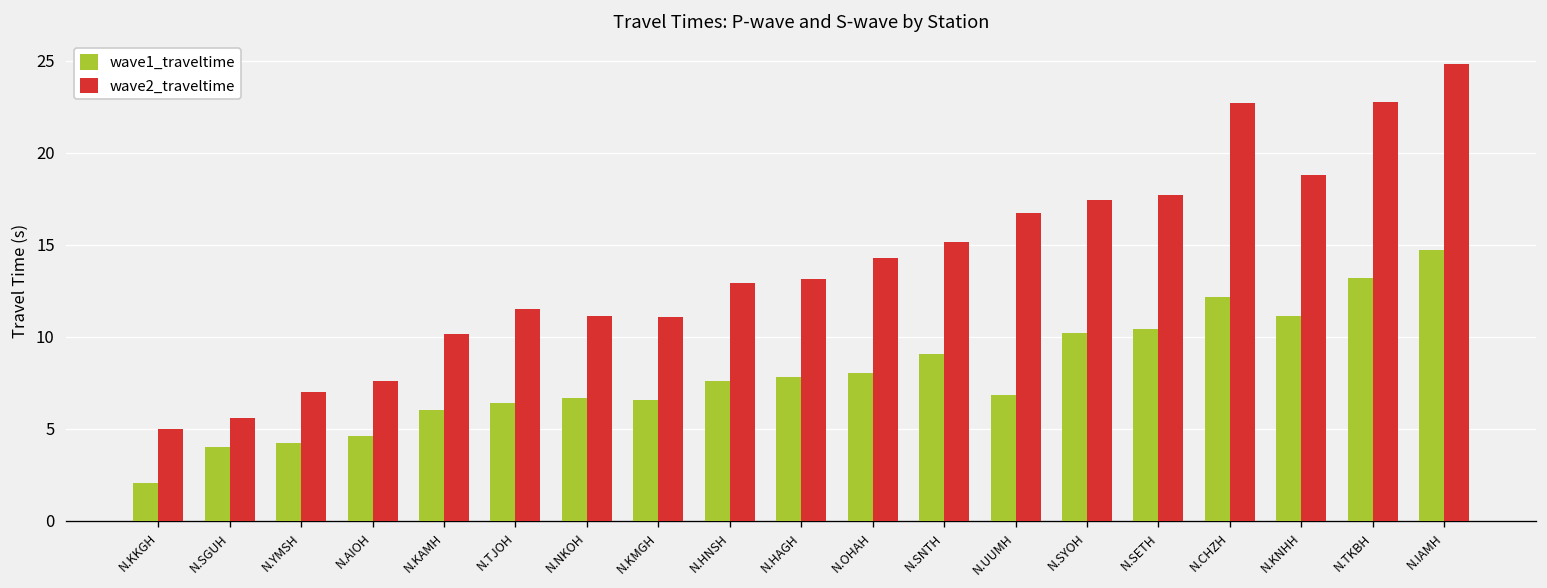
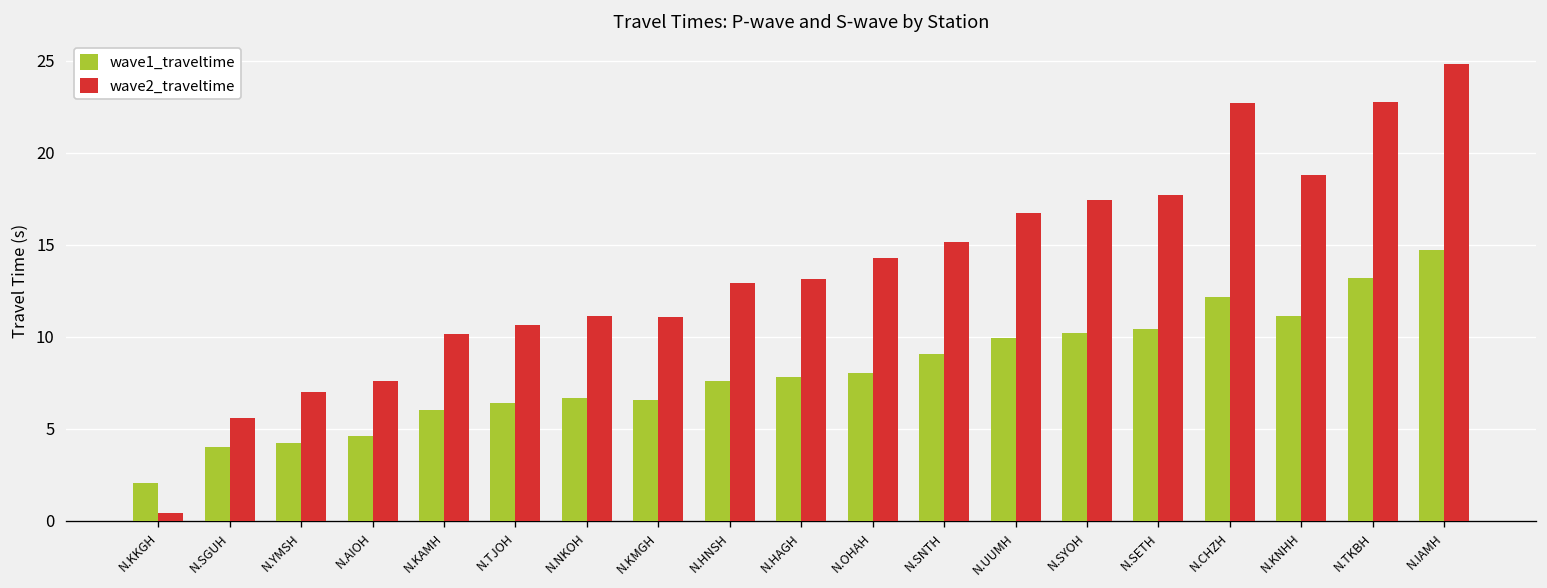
wave2_traveltime, N.KKGH: 5.0 -> 0.4
wave2_traveltime, N.TJOH: 11.5 -> 10.6
wave1_traveltime, N.UUMH: 6.8 -> 10.0
